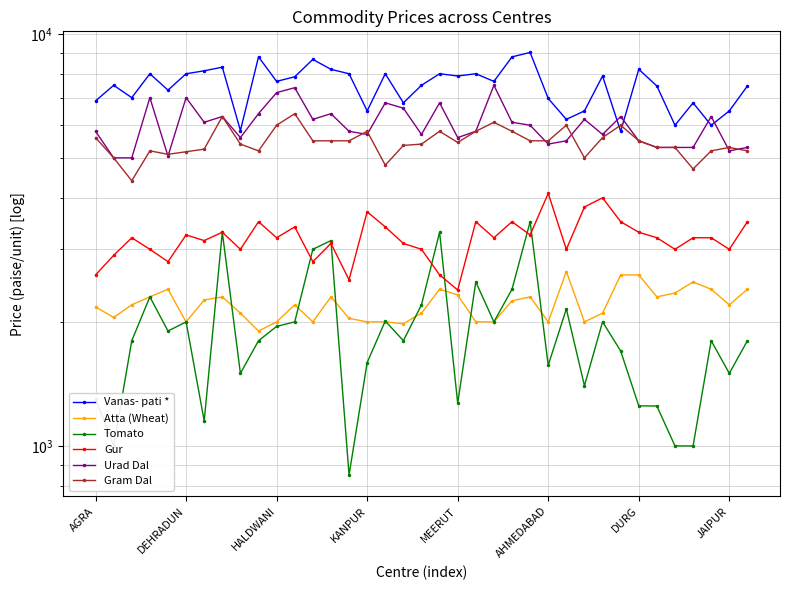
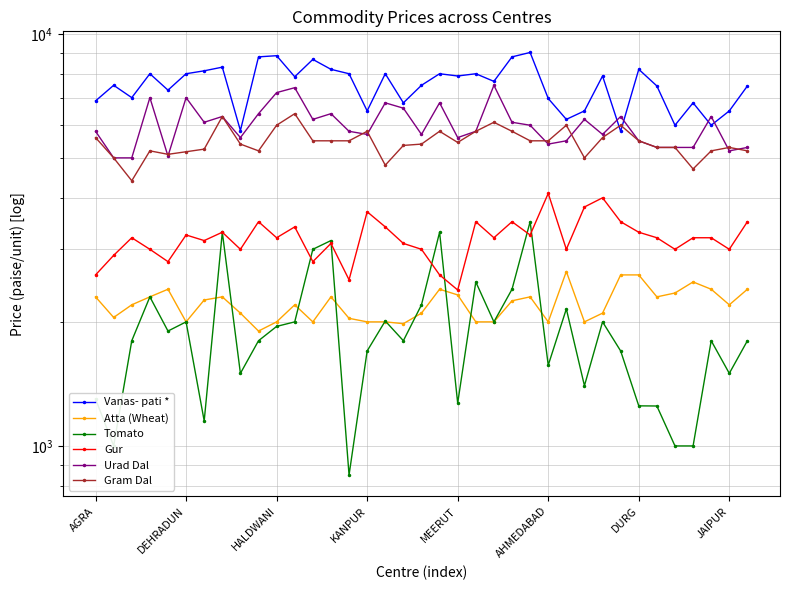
Atta (Wheat), AGRA: 2200 -> 2300
Vanas- pati *, HALDWANI: 7700 -> 8800
Tomato, KANPUR: 1590 -> 1700
